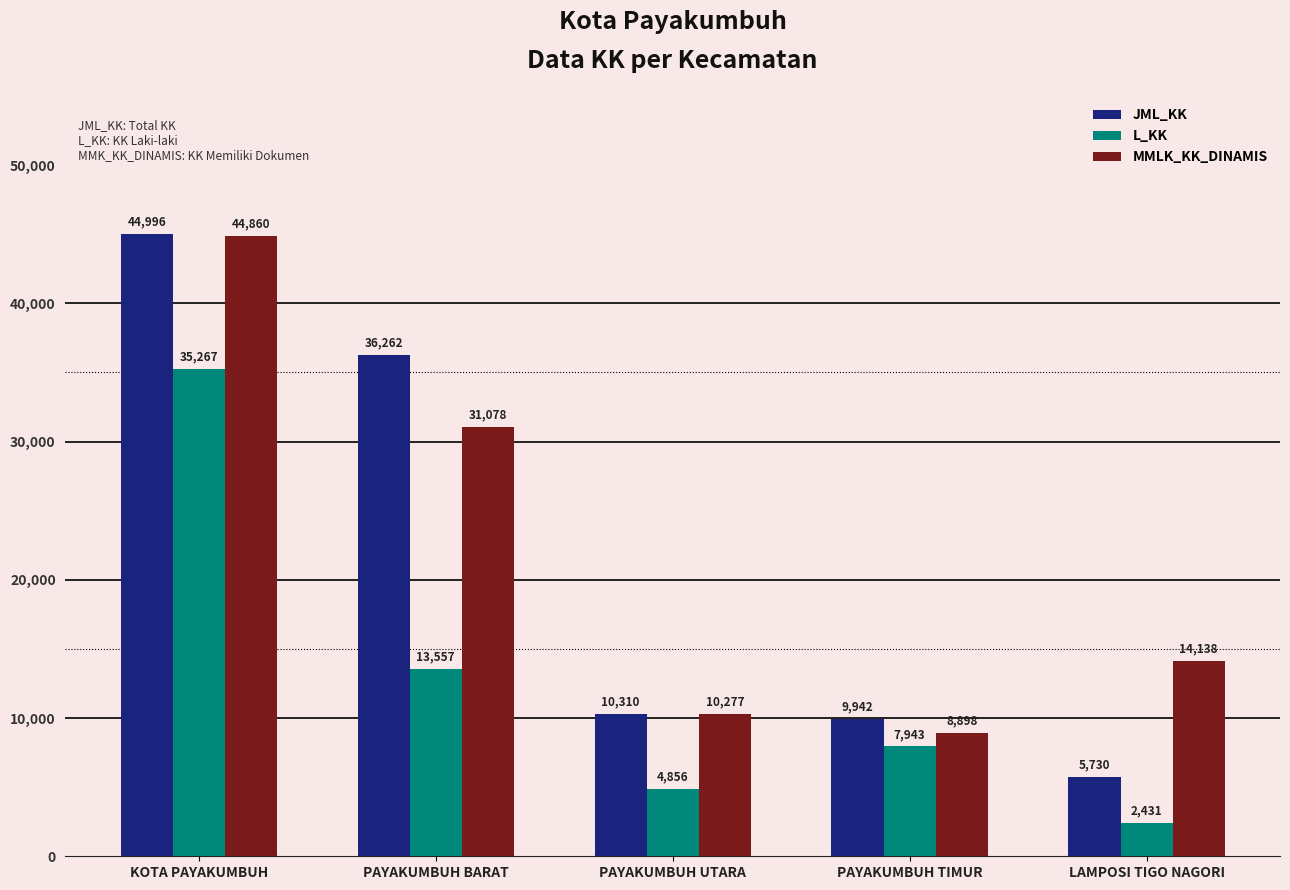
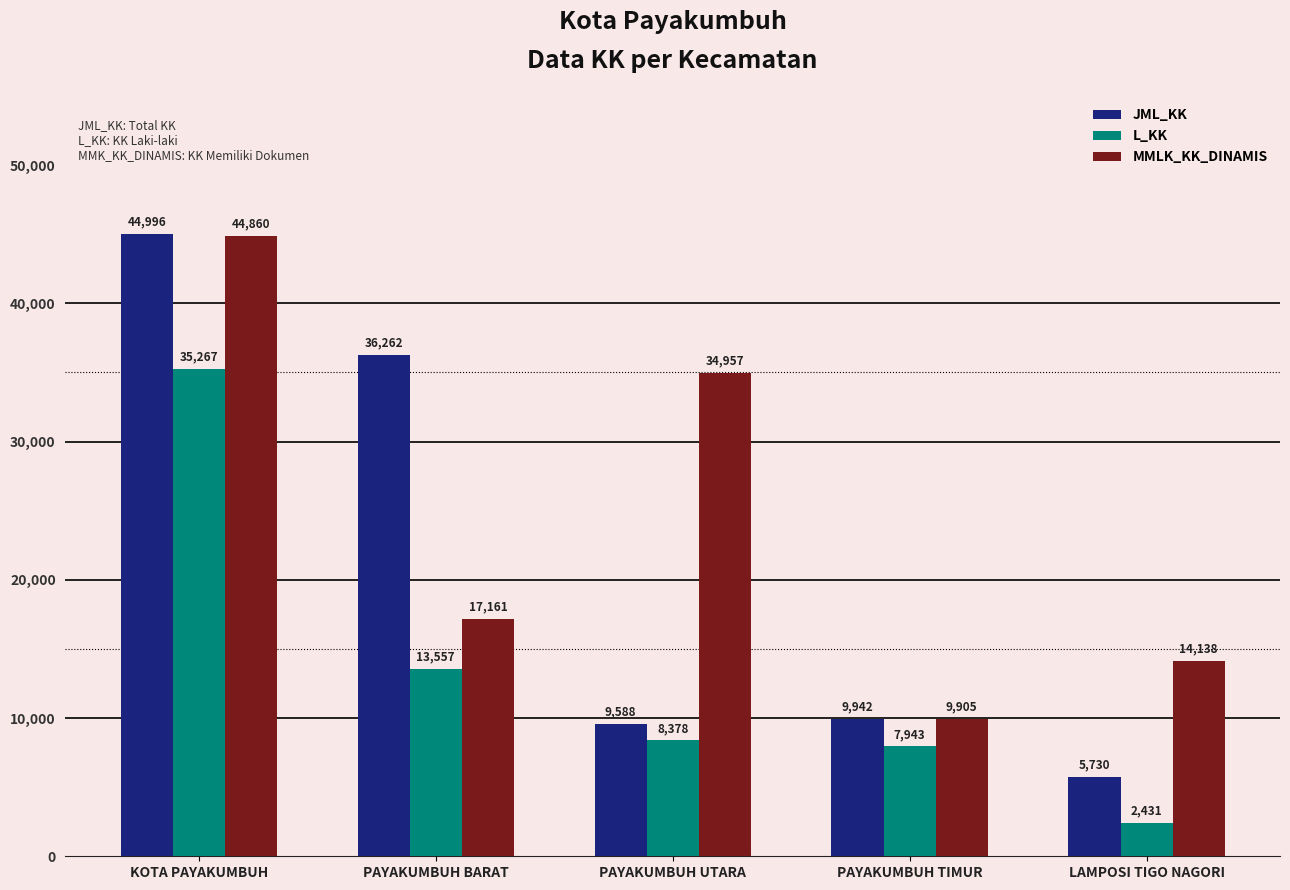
MMLK_KK_DINAMIS, PAYAKUMBUH BARAT: 31,078 -> 17,161
JML_KK, PAYAKUMBUH UTARA: 10,310 -> 9,588
L_KK, PAYAKUMBUH UTARA: 4,856 -> 8,378
MMLK_KK_DINAMIS, PAYAKUMBUH UTARA: 10,277 -> 34,957
MMLK_KK_DINAMIS, PAYAKUMBUH TIMUR: 8,898 -> 9,905
